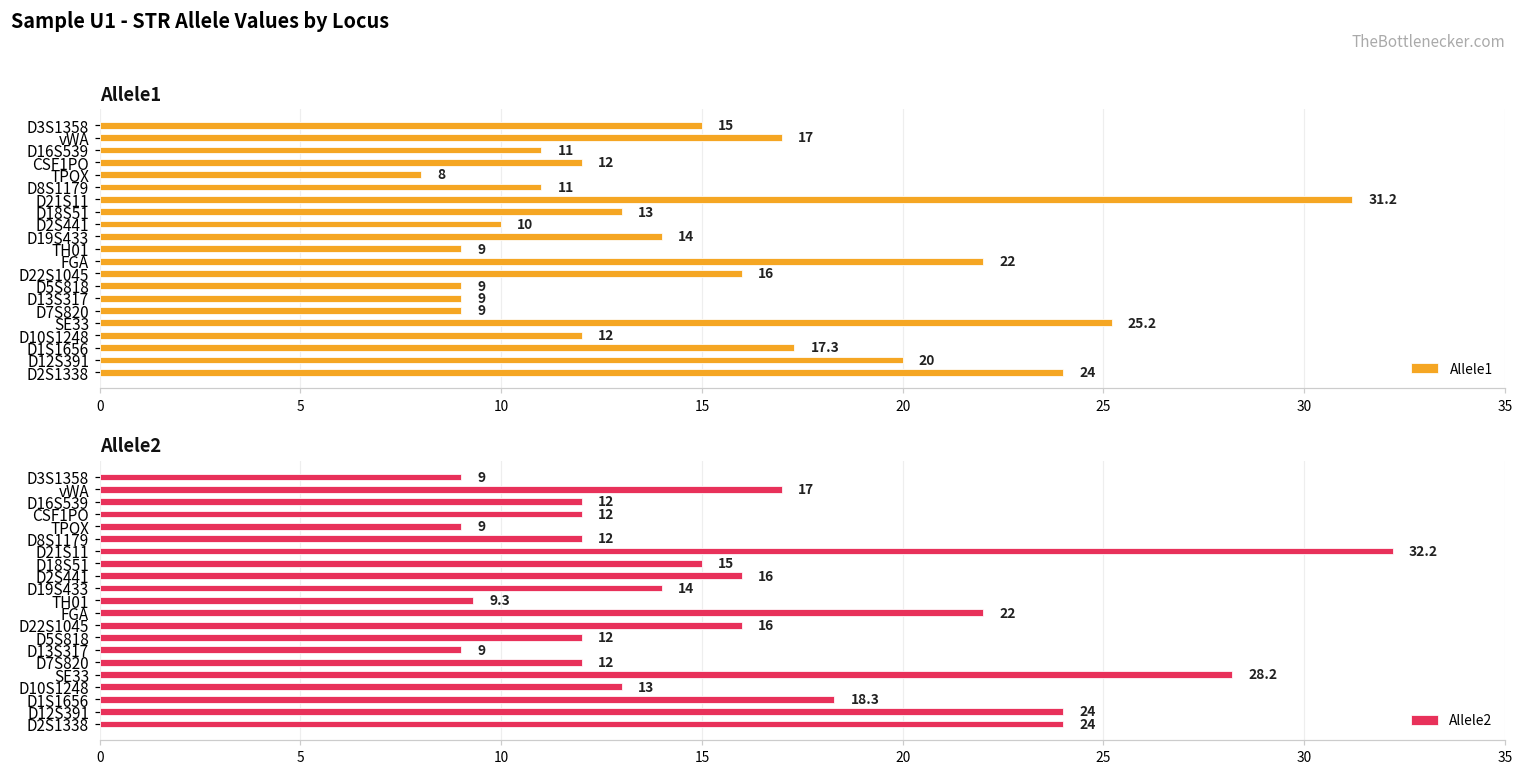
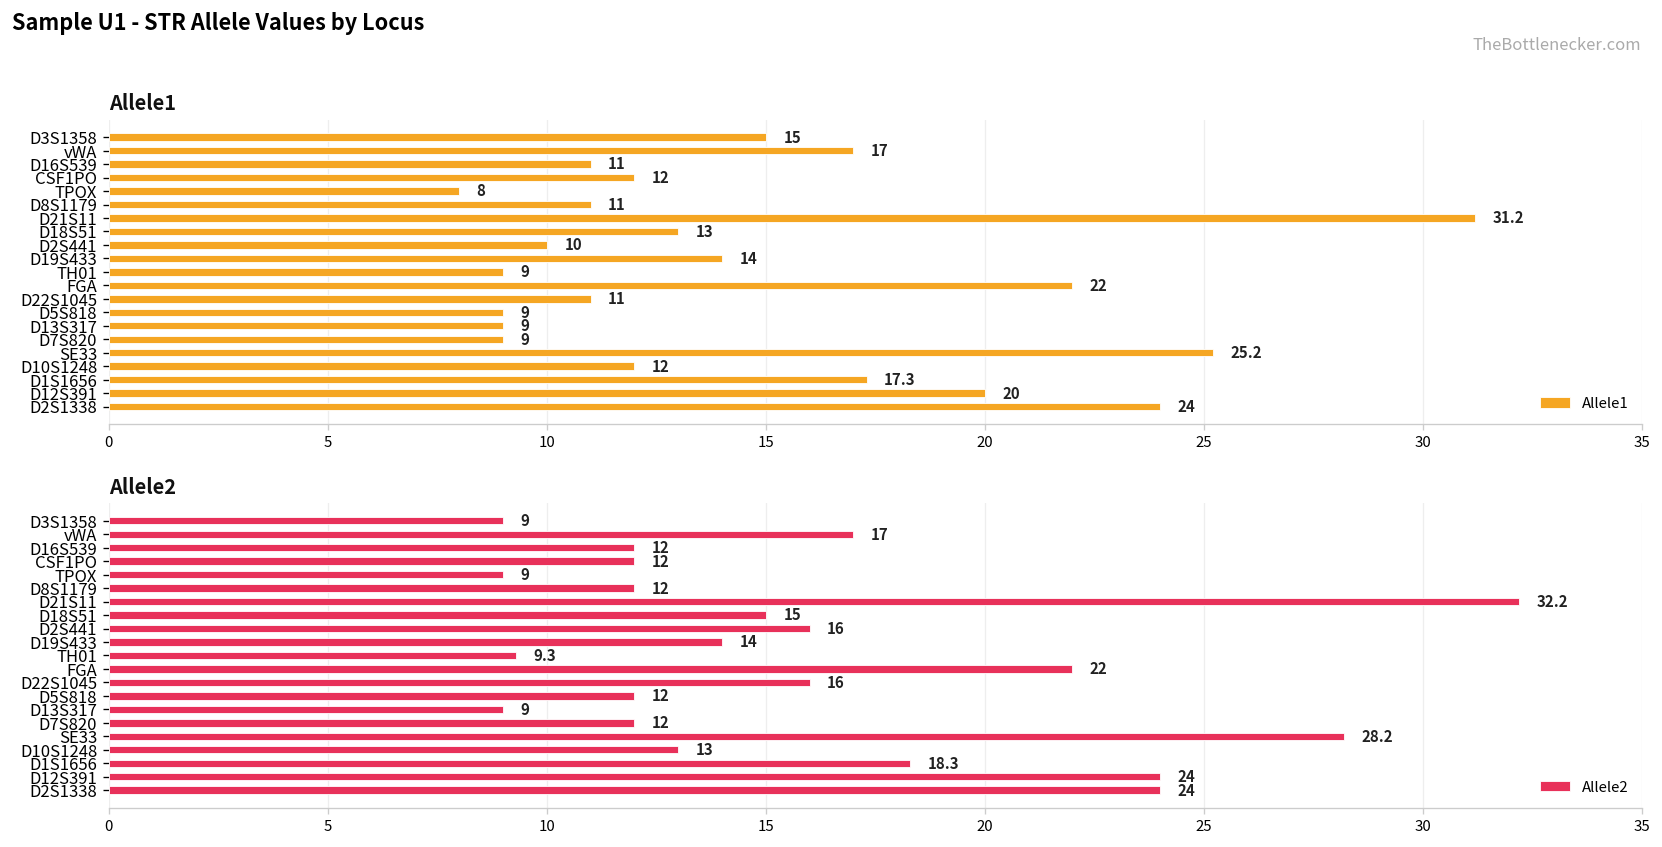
Allele1, D22S1045: 16 -> 11
